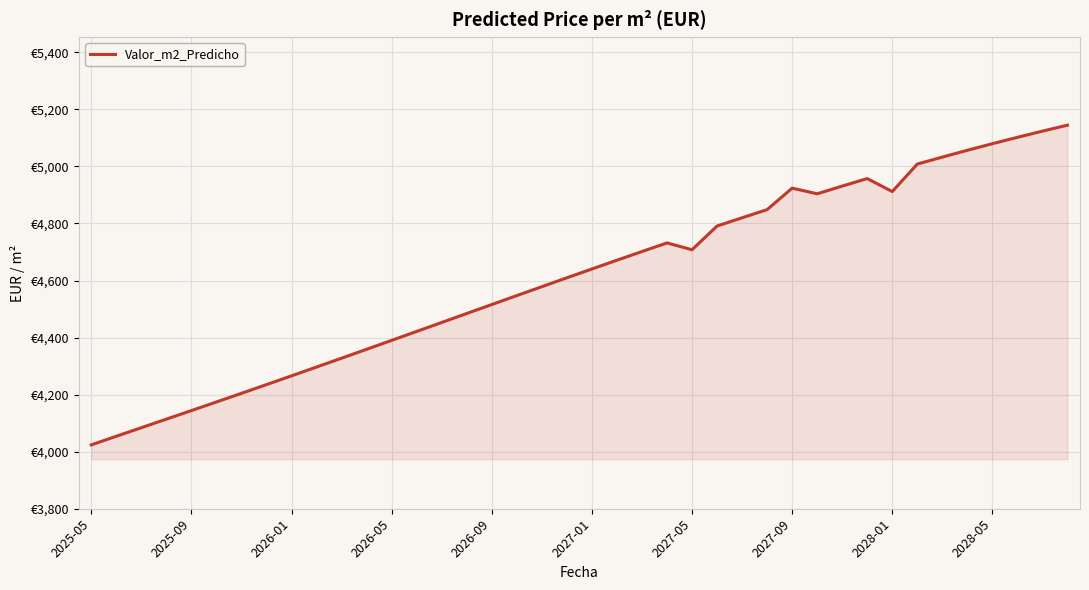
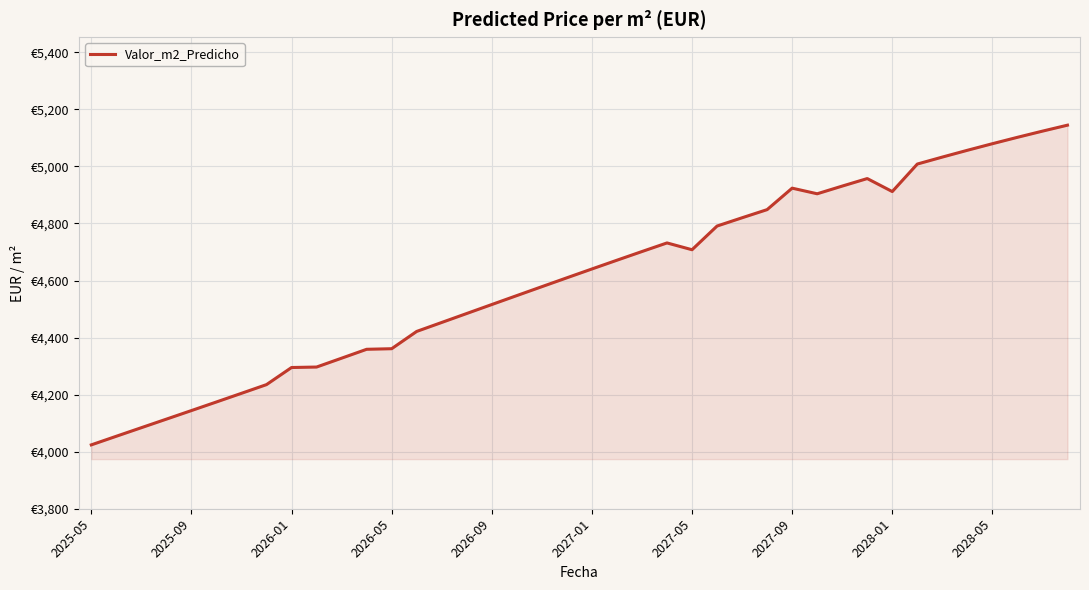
2026-01: €4,270 -> €4,300
2026-05: €4,390 -> €4,360
